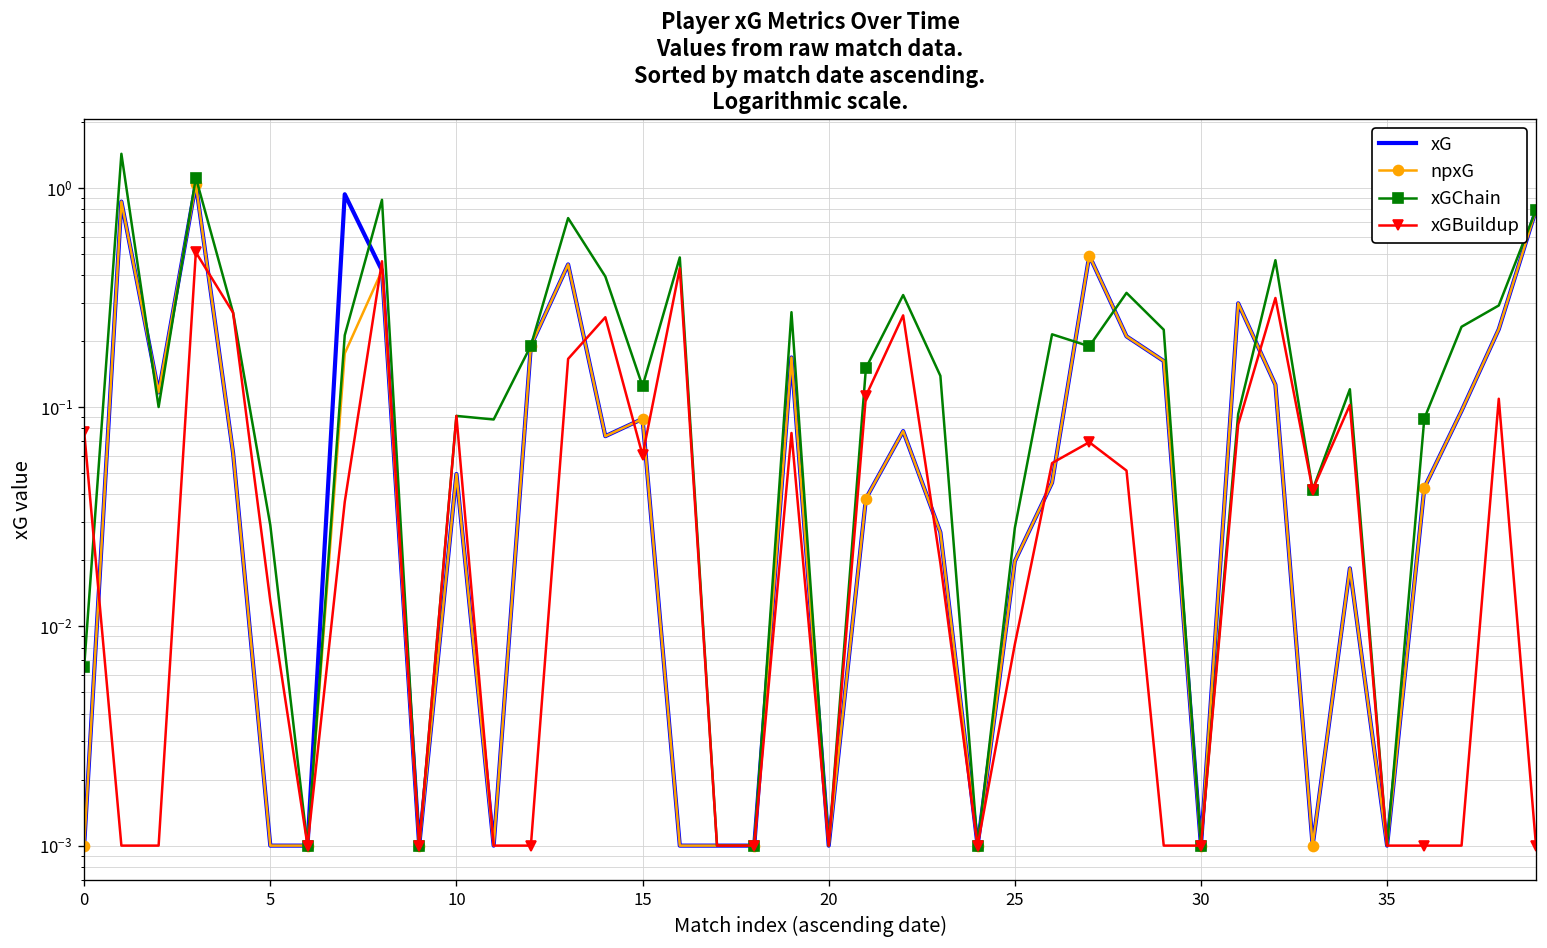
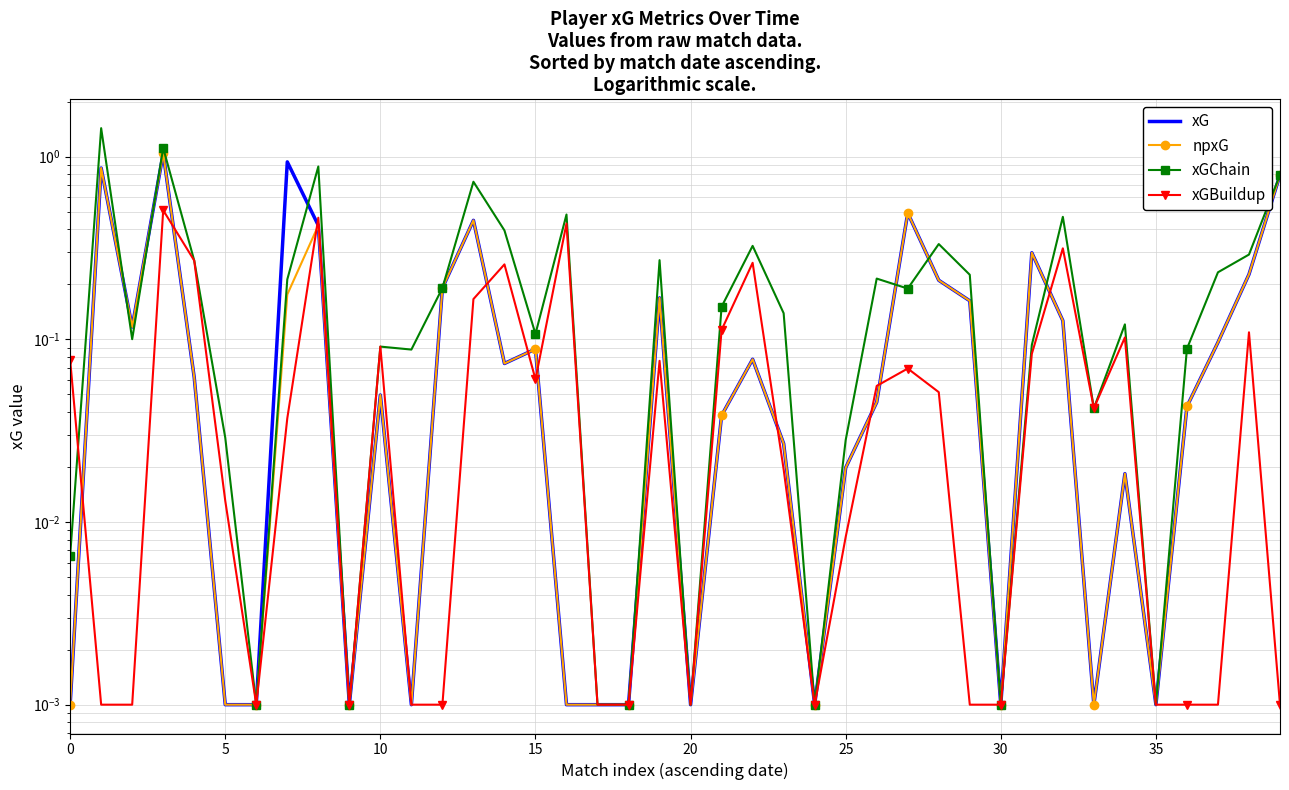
xGChain, 15: 0.12 -> 0.11
